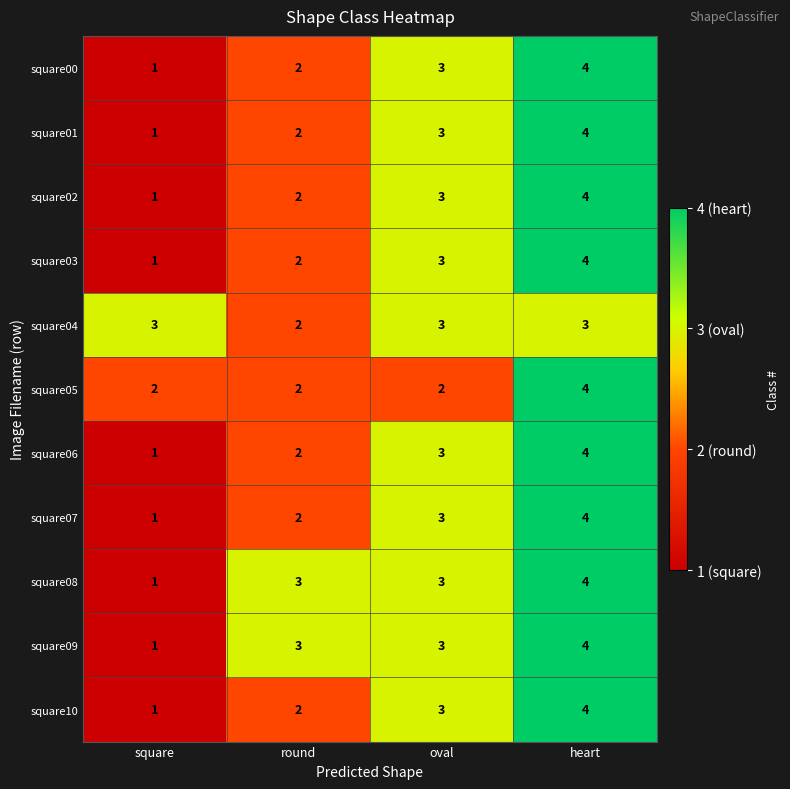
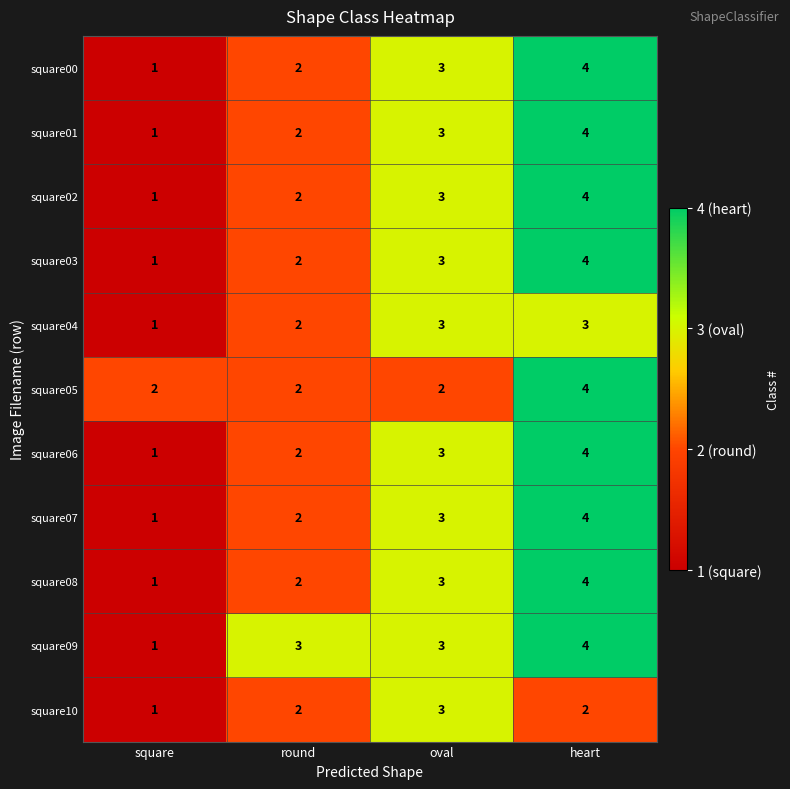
square04, square: 3 -> 1
square08, round: 3 -> 2
square10, heart: 4 -> 2
